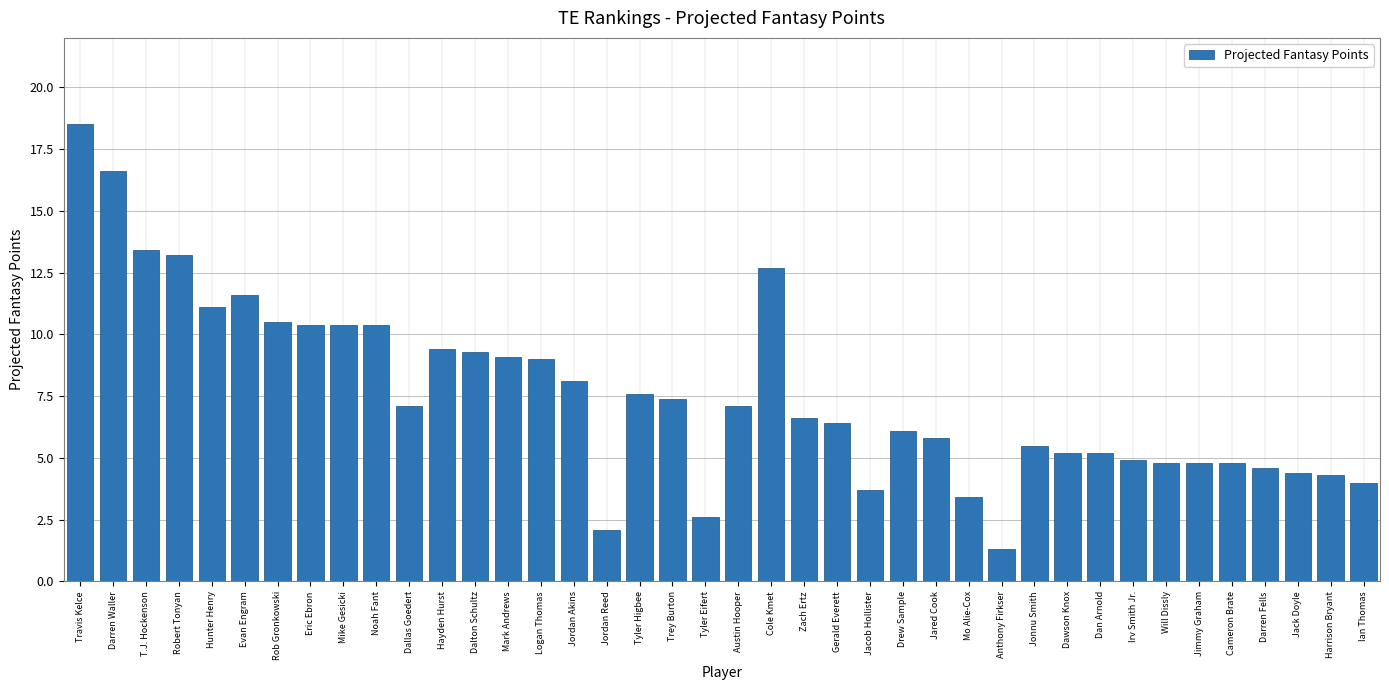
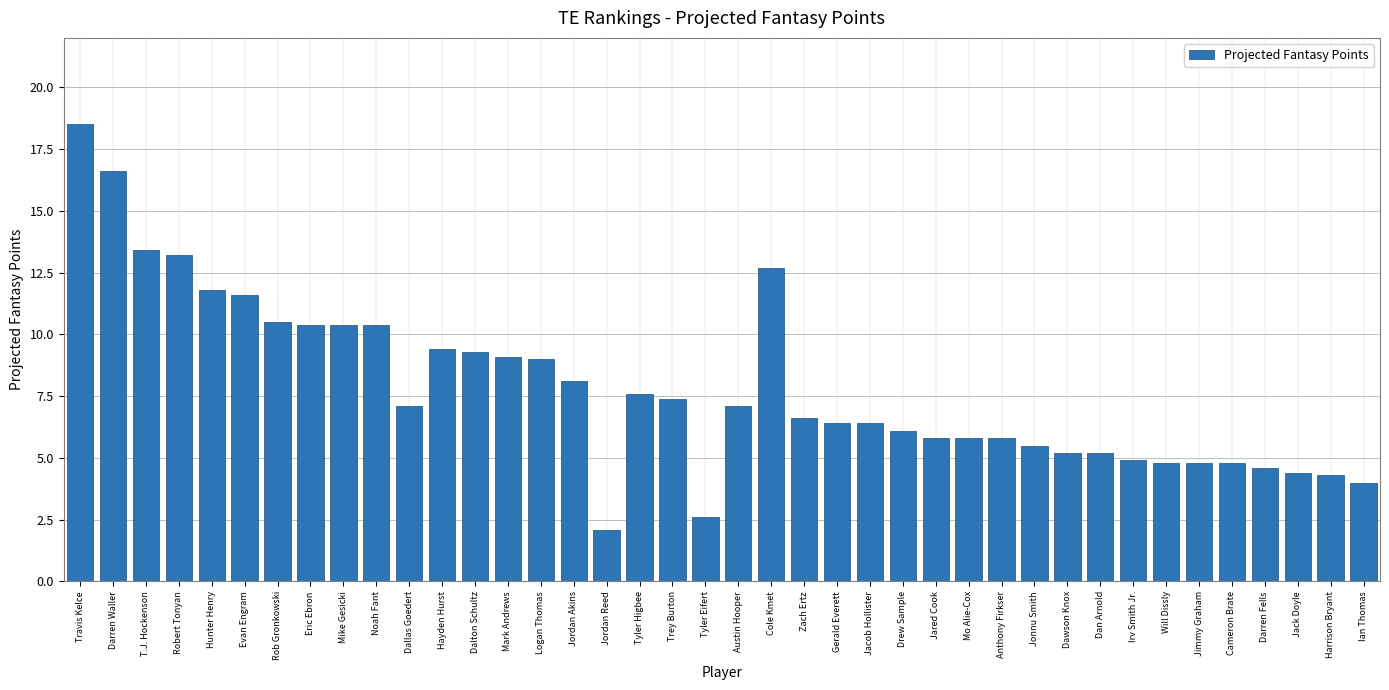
Hunter Henry: 11.1 -> 11.8
Jacob Hollister: 3.7 -> 6.4
Mo Alie-Cox: 3.4 -> 5.8
Anthony Firkser: 1.3 -> 5.8
